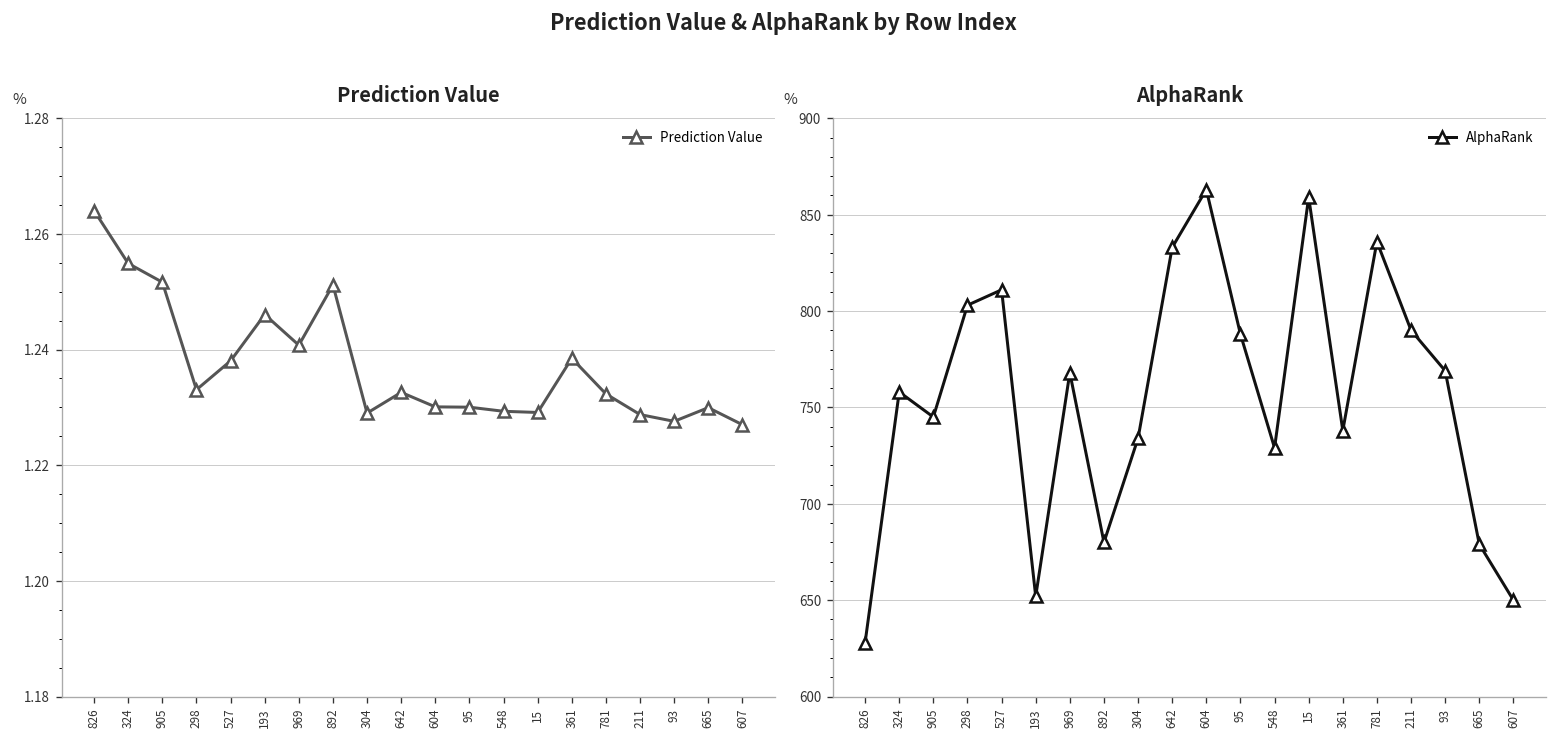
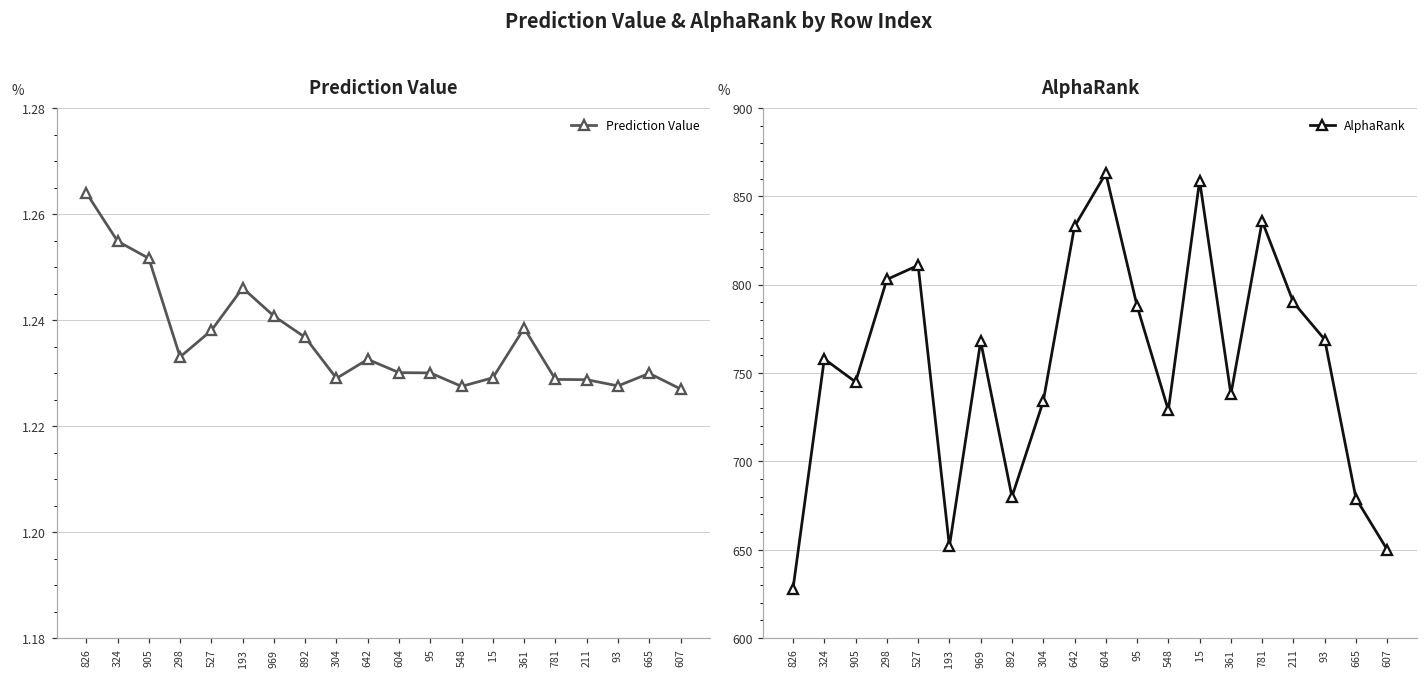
Prediction Value, 892: 1.251 -> 1.237
Prediction Value, 548: 1.229 -> 1.228
Prediction Value, 781: 1.232 -> 1.229
